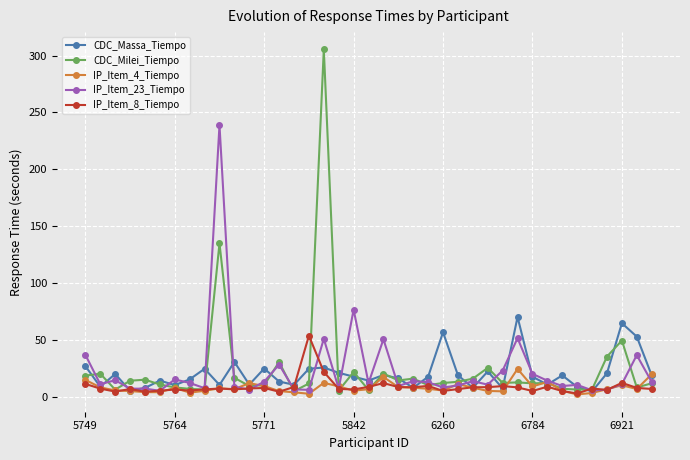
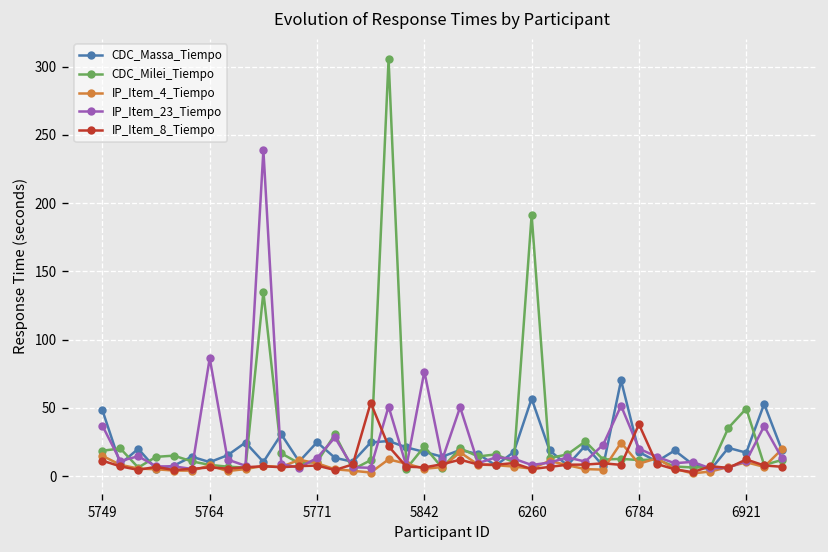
CDC_Massa_Tiempo, 5749: 27 -> 48
IP_Item_23_Tiempo, 5764: 15 -> 87
CDC_Milei_Tiempo, 6260: 12 -> 191
IP_Item_8_Tiempo, 6784: 5 -> 38
CDC_Massa_Tiempo, 6921: 65 -> 17
